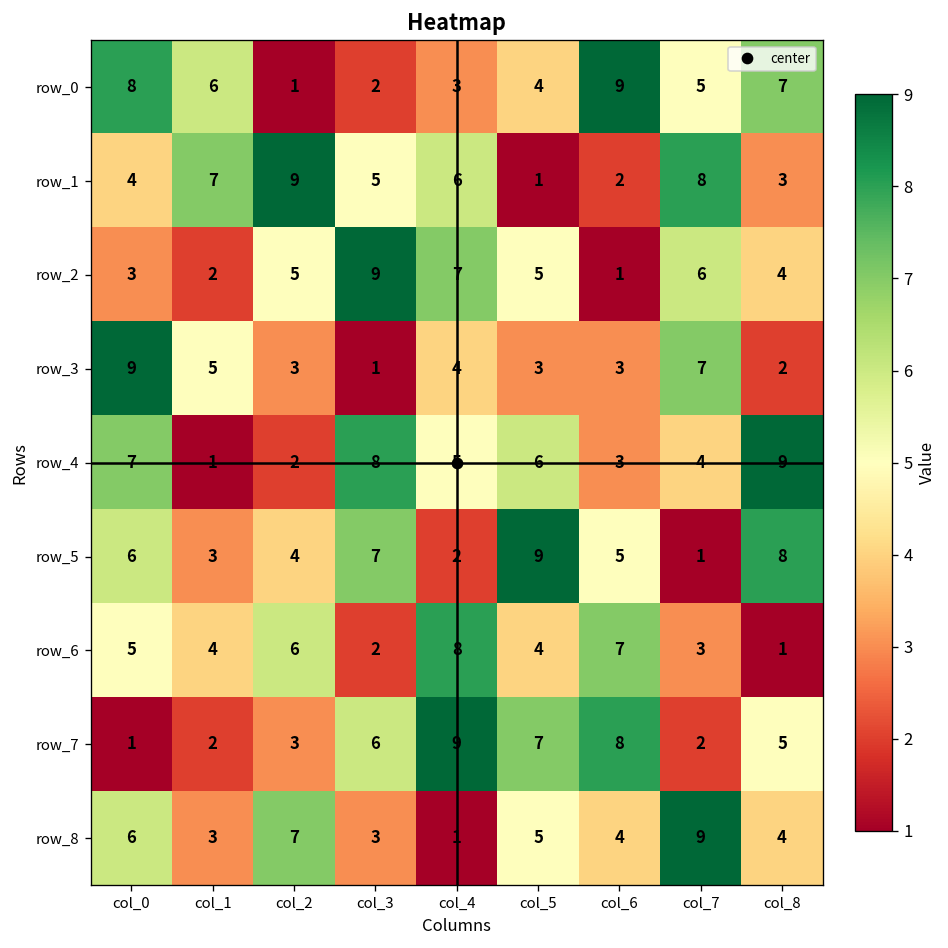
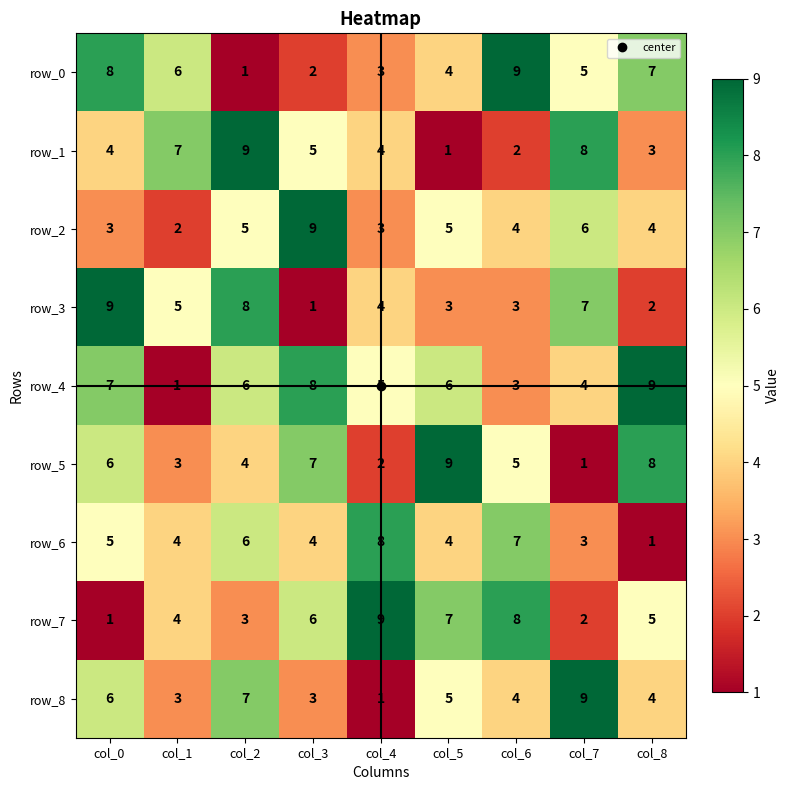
row_1, col_4: 6 -> 4
row_2, col_4: 7 -> 3
row_2, col_6: 1 -> 4
row_3, col_2: 3 -> 8
row_4, col_2: 2 -> 6
row_6, col_3: 2 -> 4
row_7, col_1: 2 -> 4
